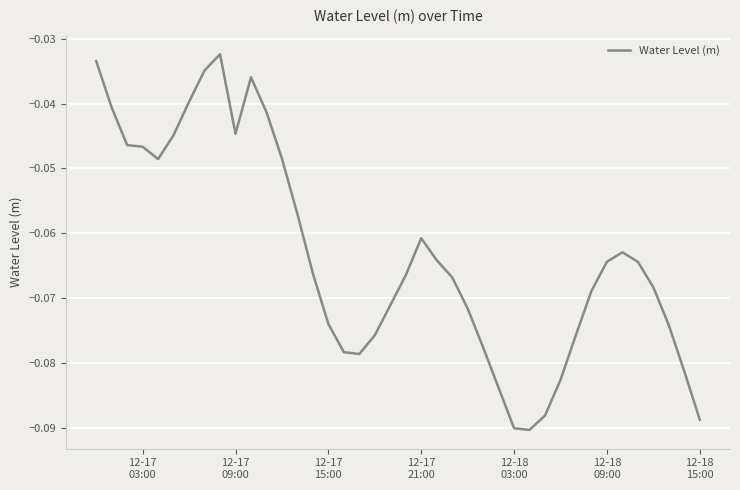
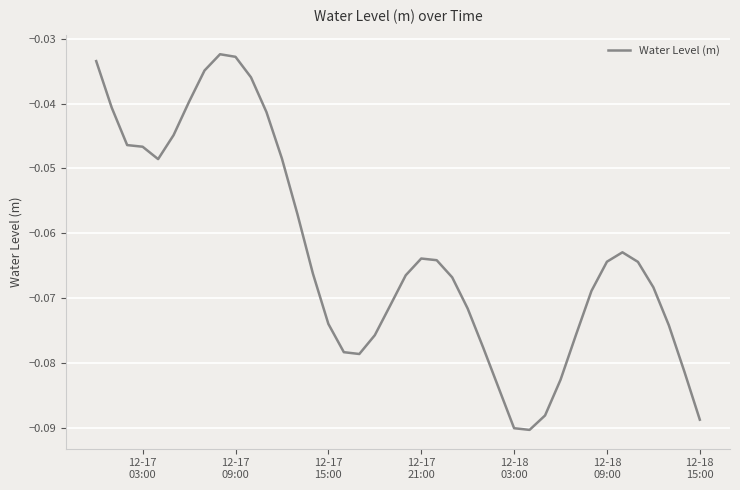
12-17 09:00: -0.045 -> -0.033
12-17 21:00: -0.061 -> -0.064
